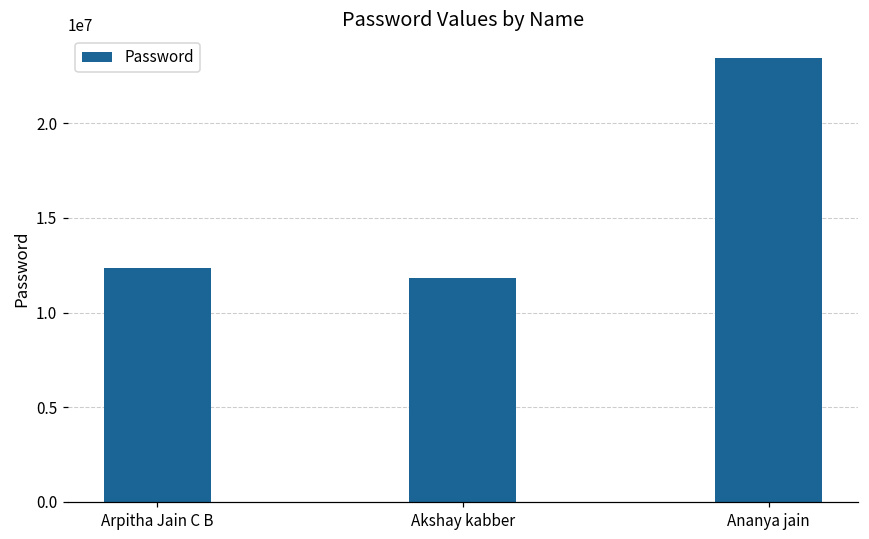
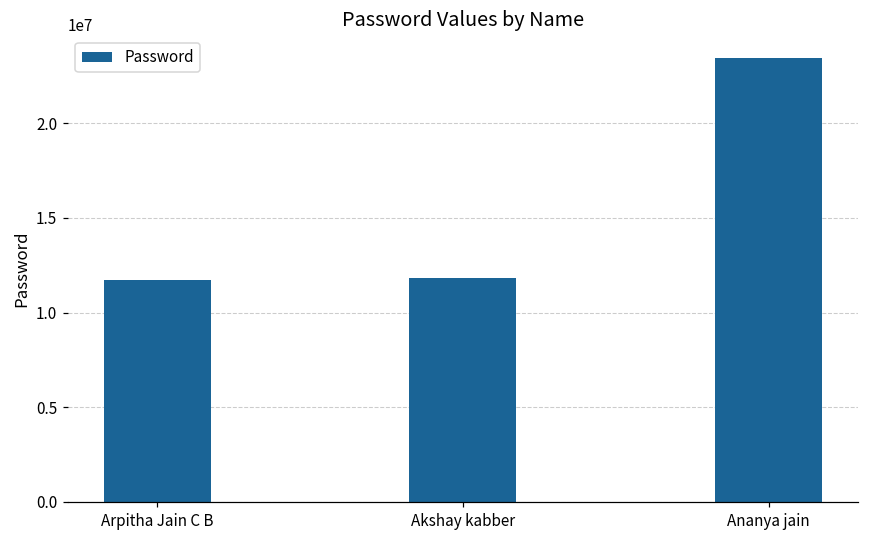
Arpitha Jain C B: 12300000 -> 11700000
